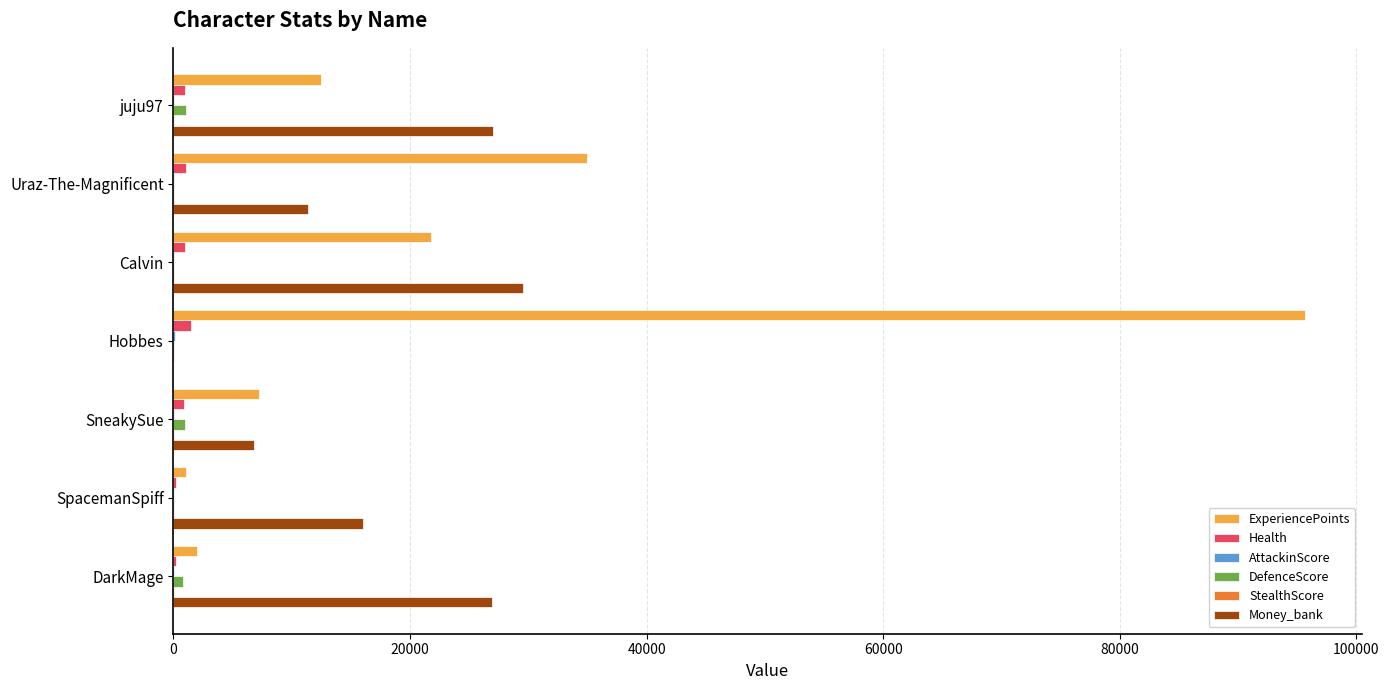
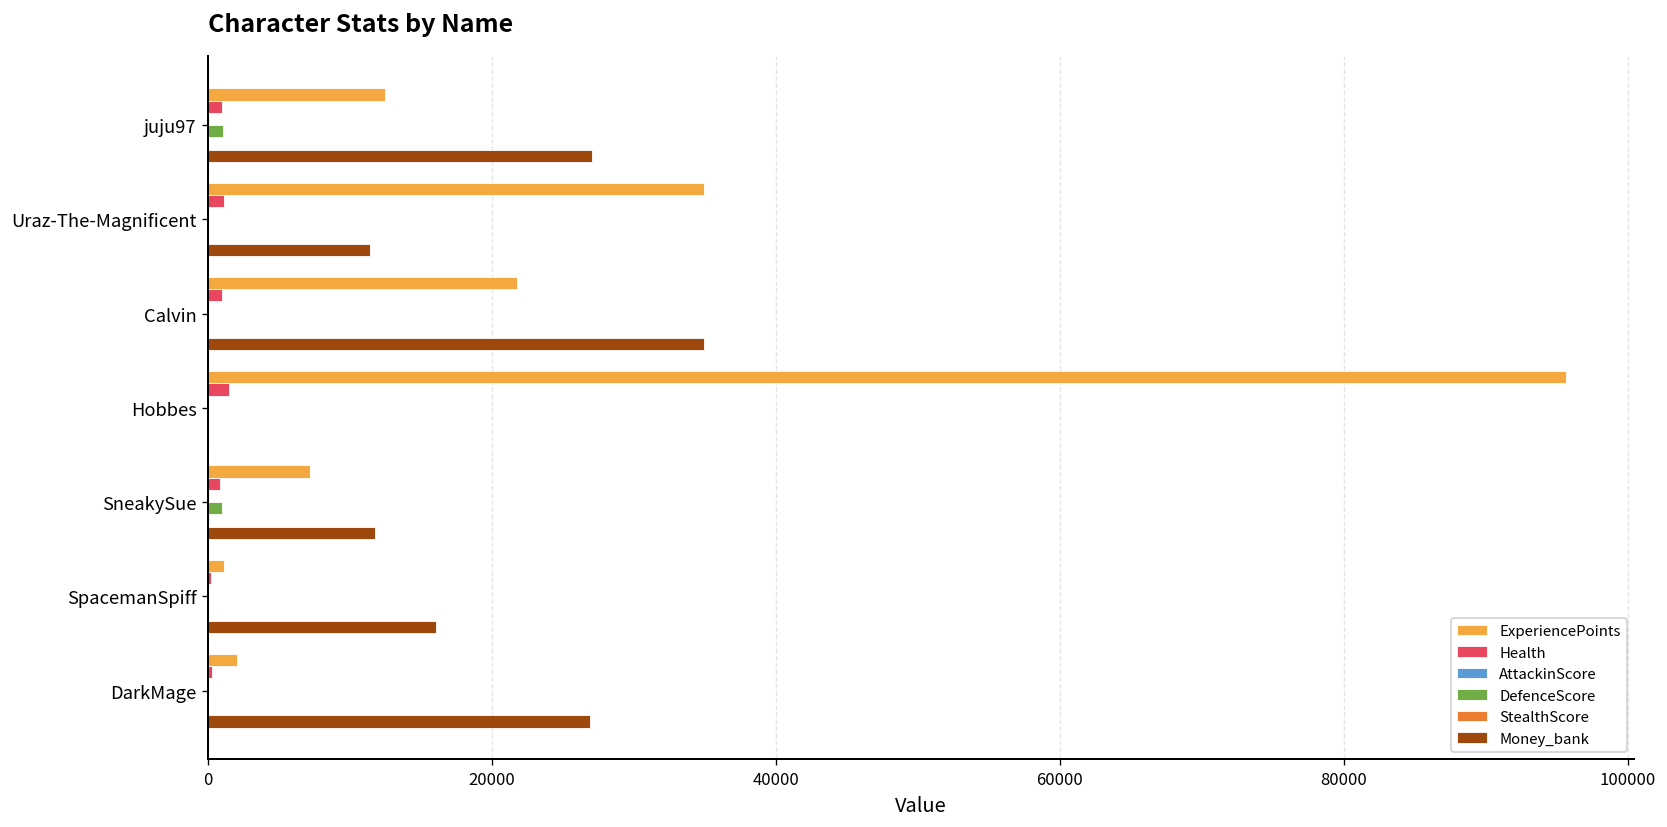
Money_bank, Calvin: 29600 -> 35000
Money_bank, SneakySue: 6800 -> 11700
DefenceScore, DarkMage: 800 -> 0
